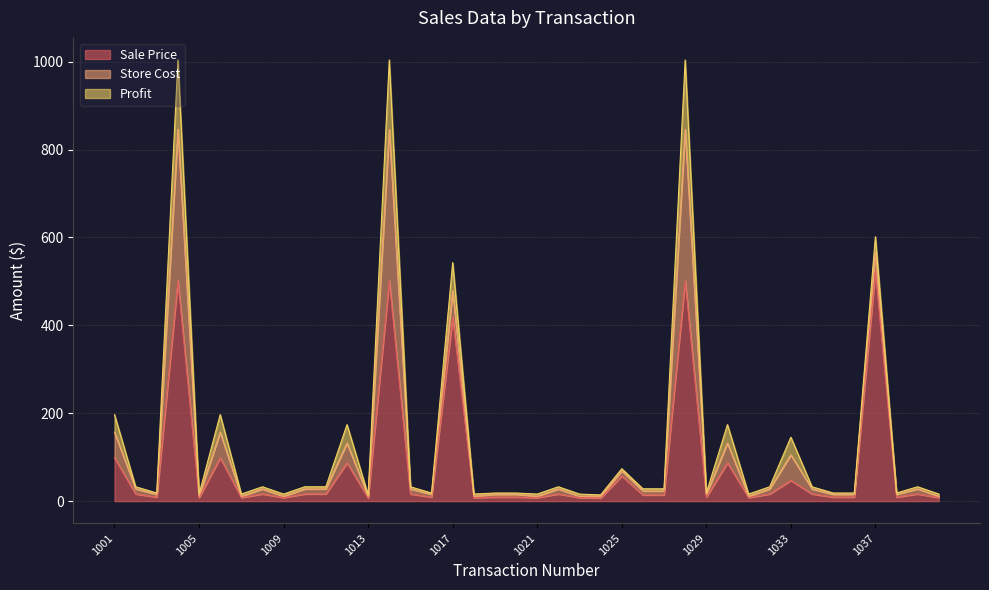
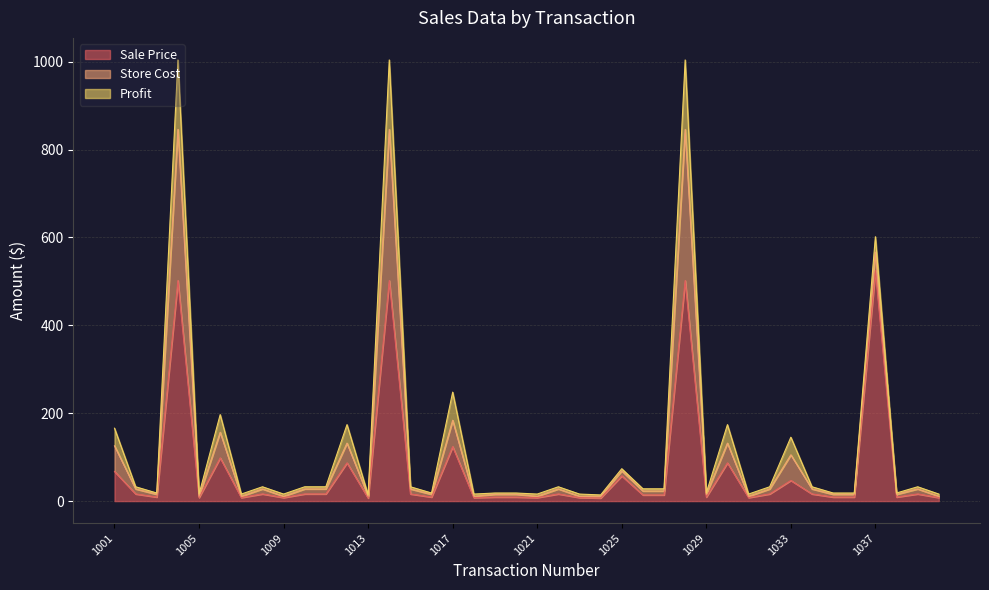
Sale Price, 1001: 100 -> 70
Sale Price, 1017: 420 -> 120
